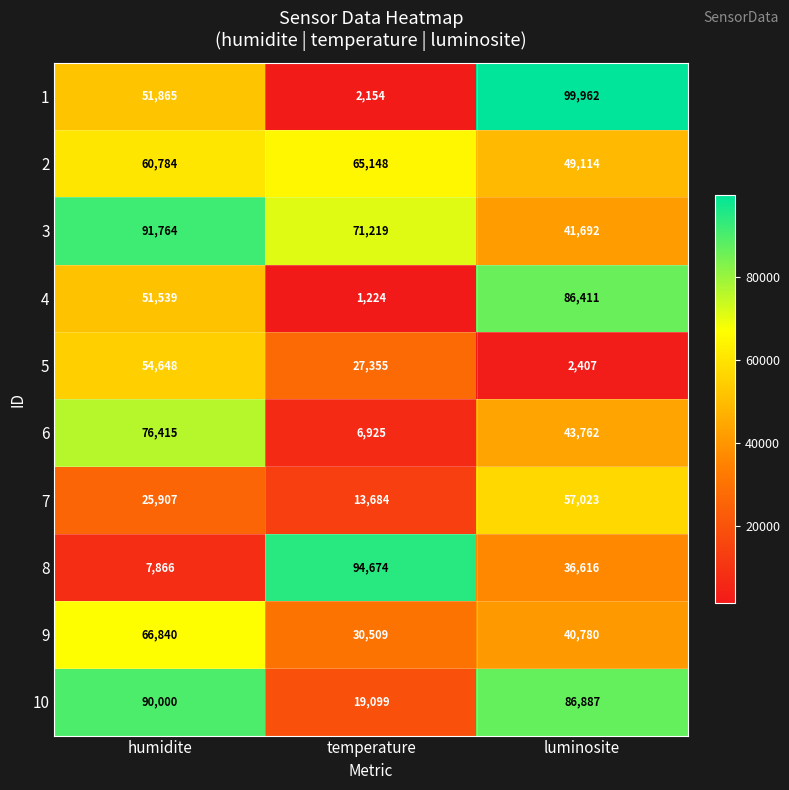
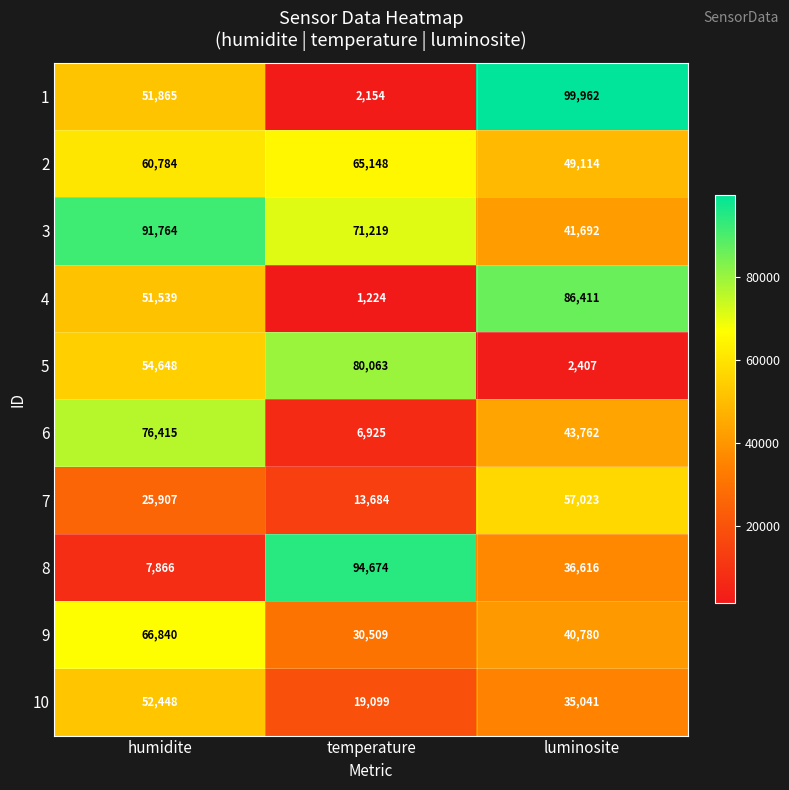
5, temperature: 27,355 -> 80,063
10, humidite: 90,000 -> 52,448
10, luminosite: 86,887 -> 35,041
